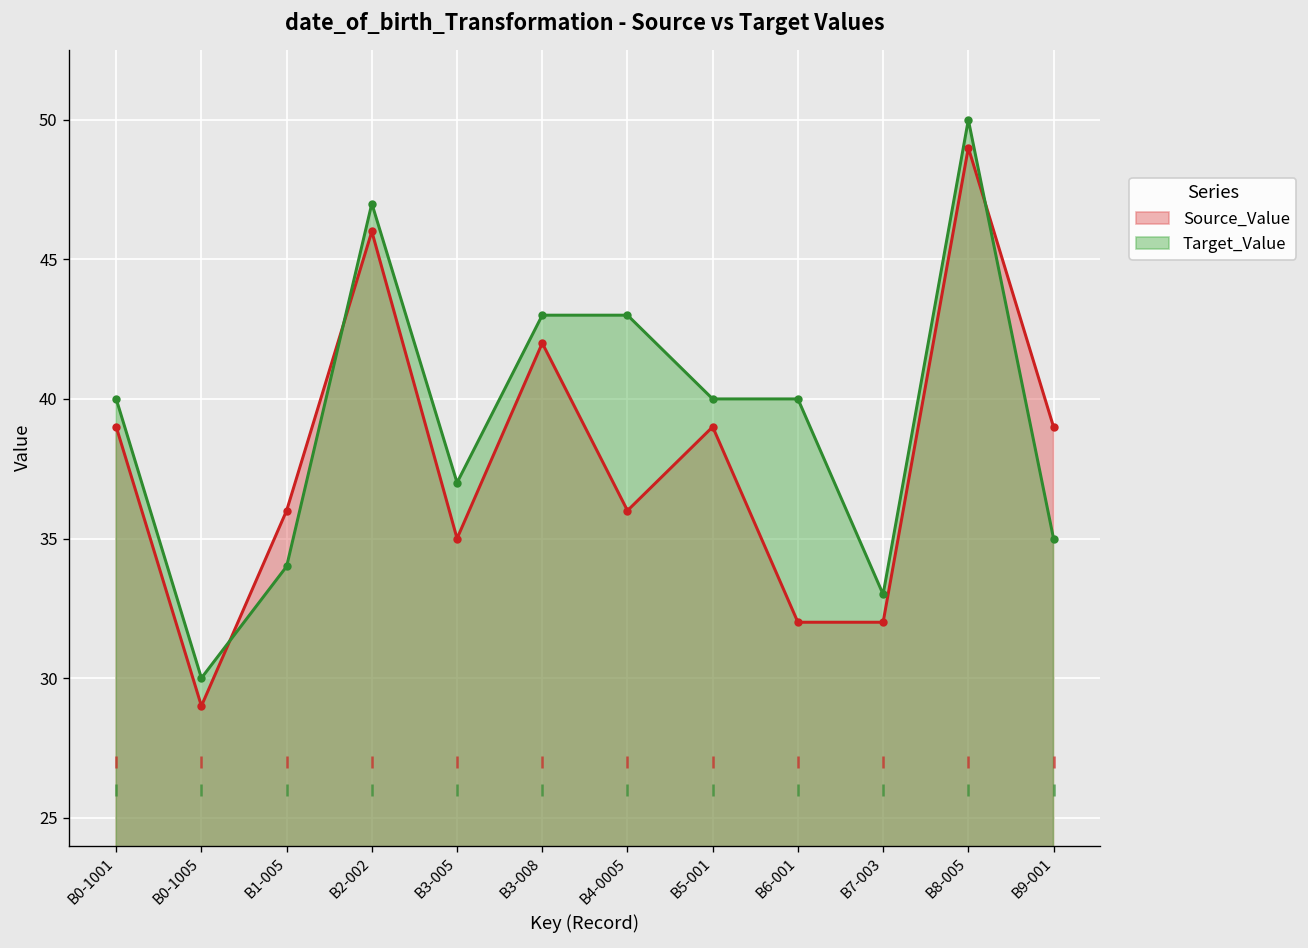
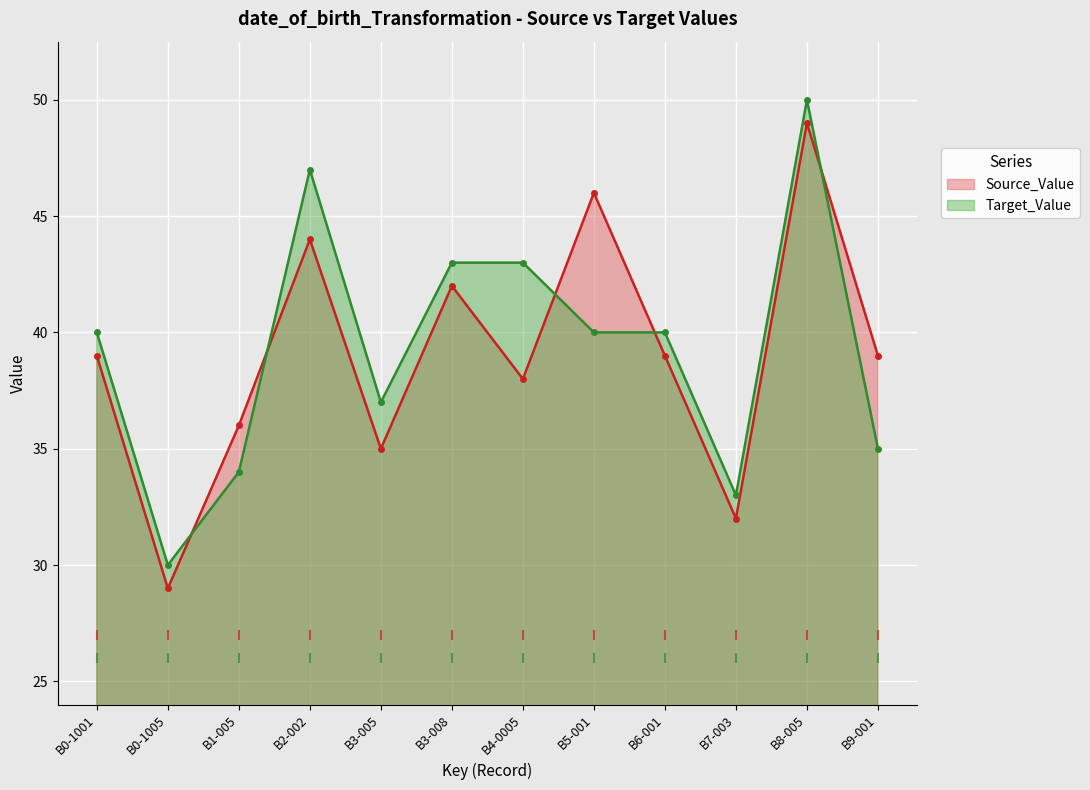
Source_Value, B2-002: 46 -> 44
Source_Value, B4-0005: 36 -> 38
Source_Value, B5-001: 39 -> 46
Source_Value, B6-001: 32 -> 39
